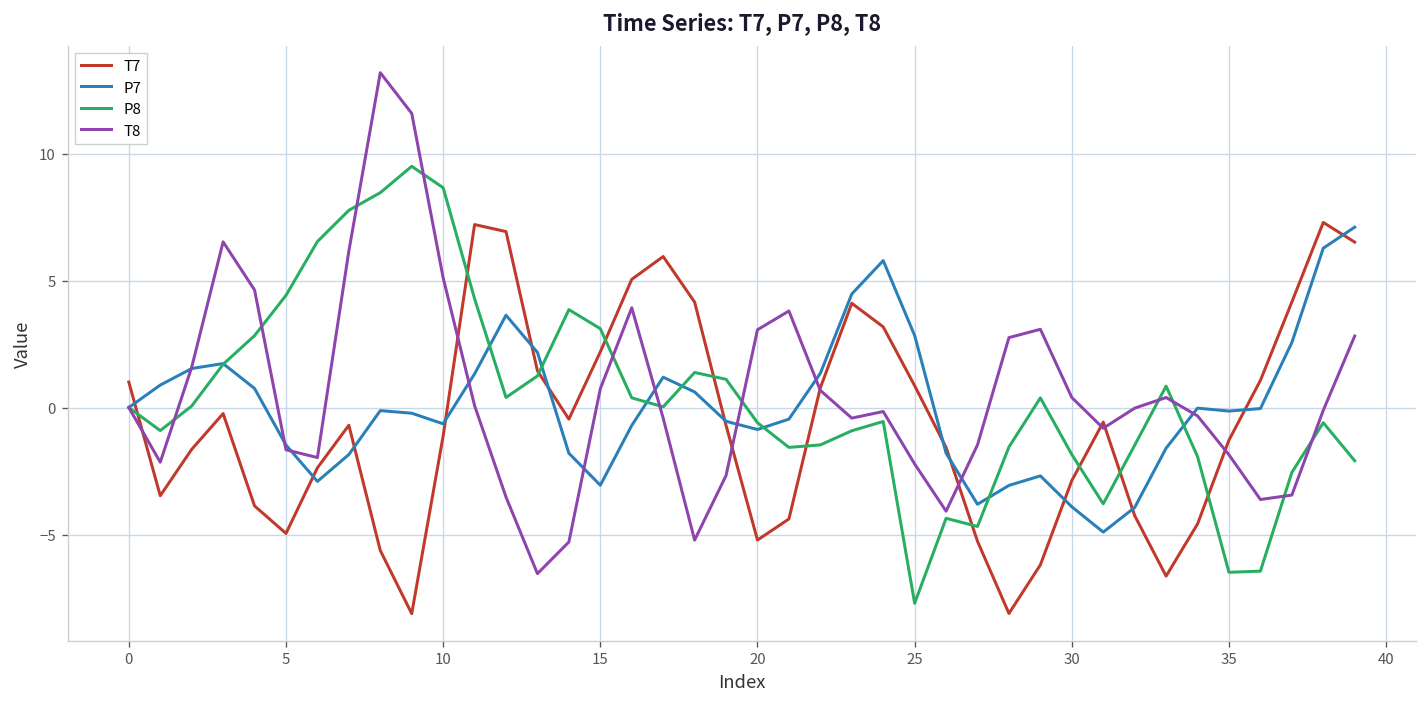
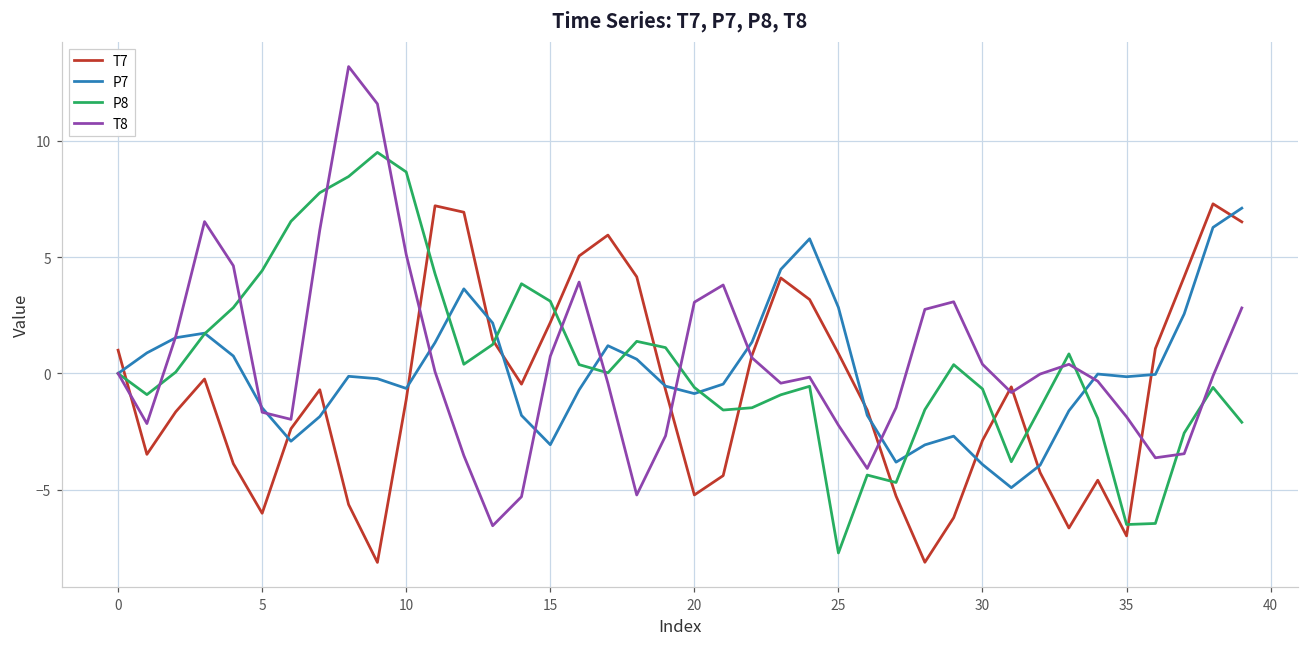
T7, 5: -5.0 -> -6.0
P8, 30: -1.9 -> -0.7
T7, 35: -1.3 -> -7.0
